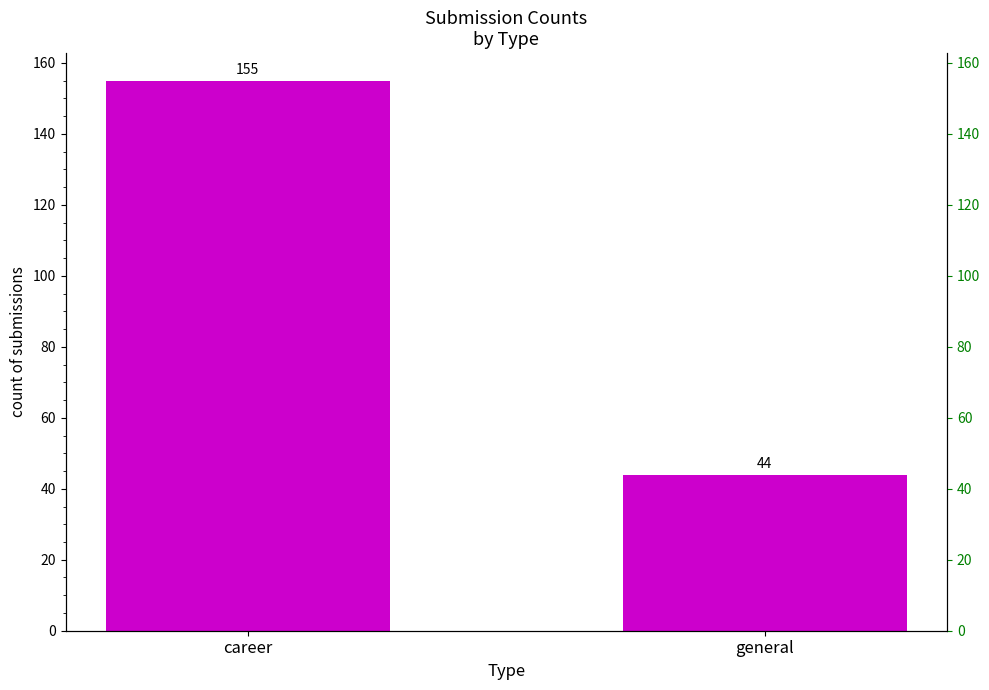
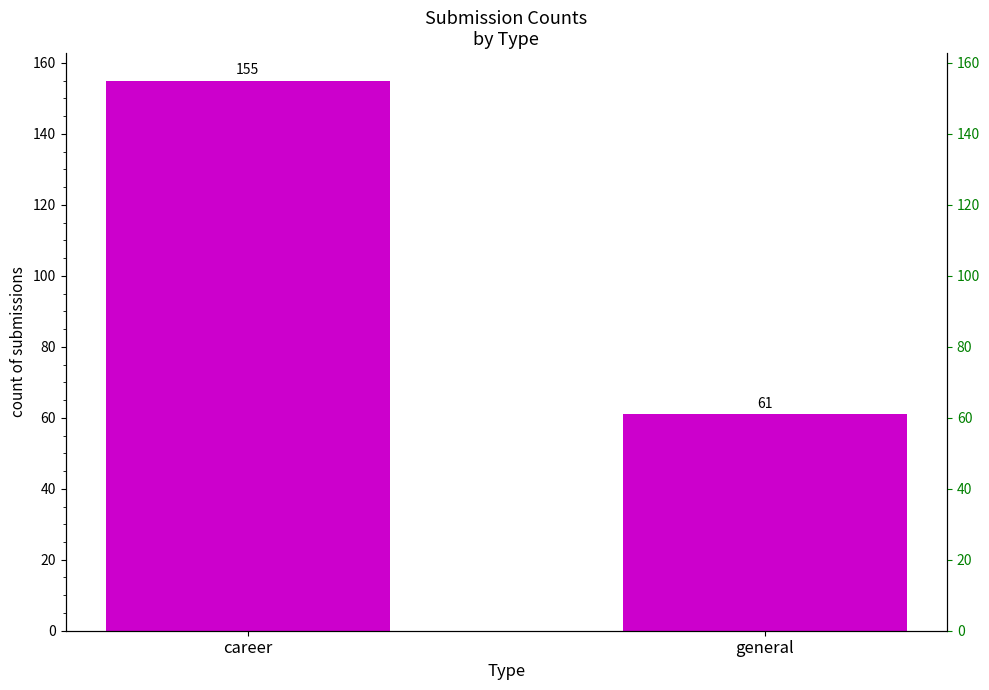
general: 44 -> 61
